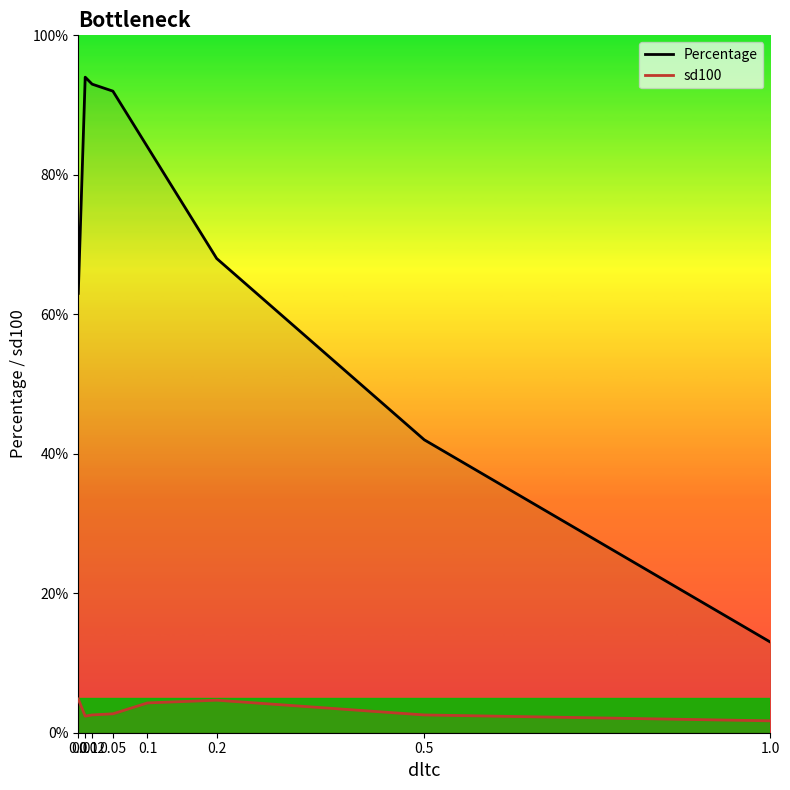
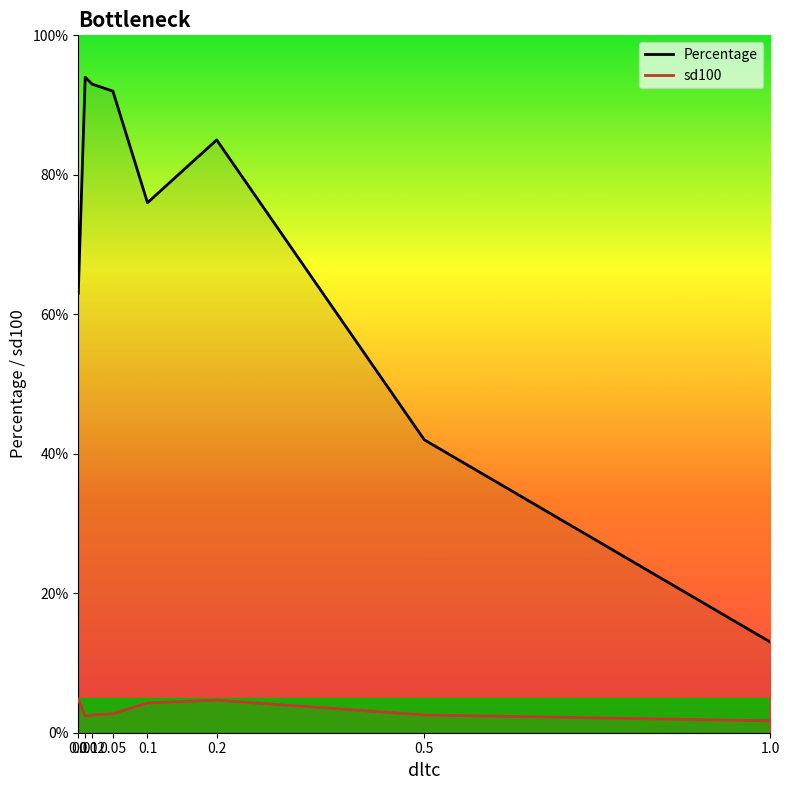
Percentage, 0.1: 84% -> 76%
Percentage, 0.2: 68% -> 85%
